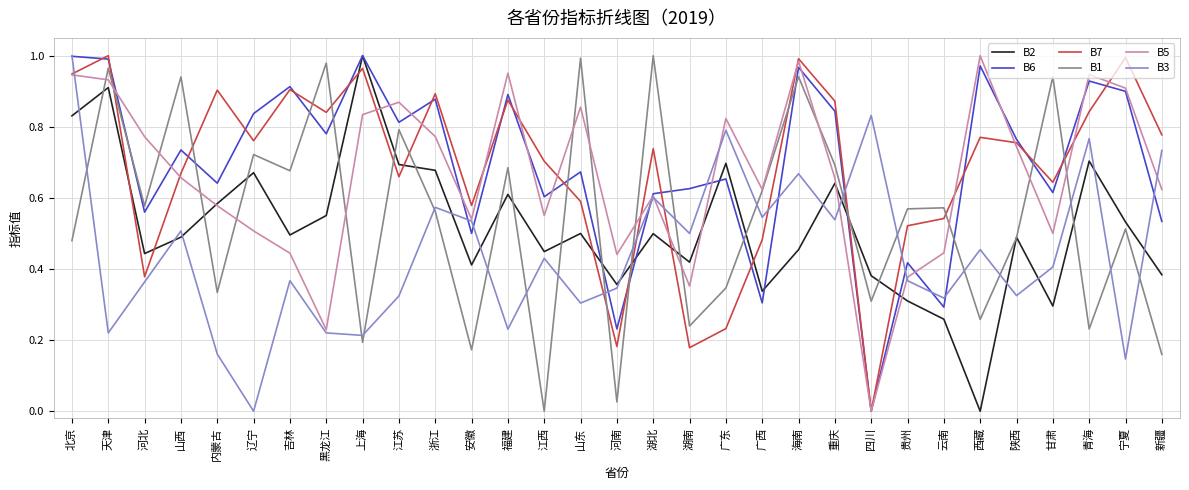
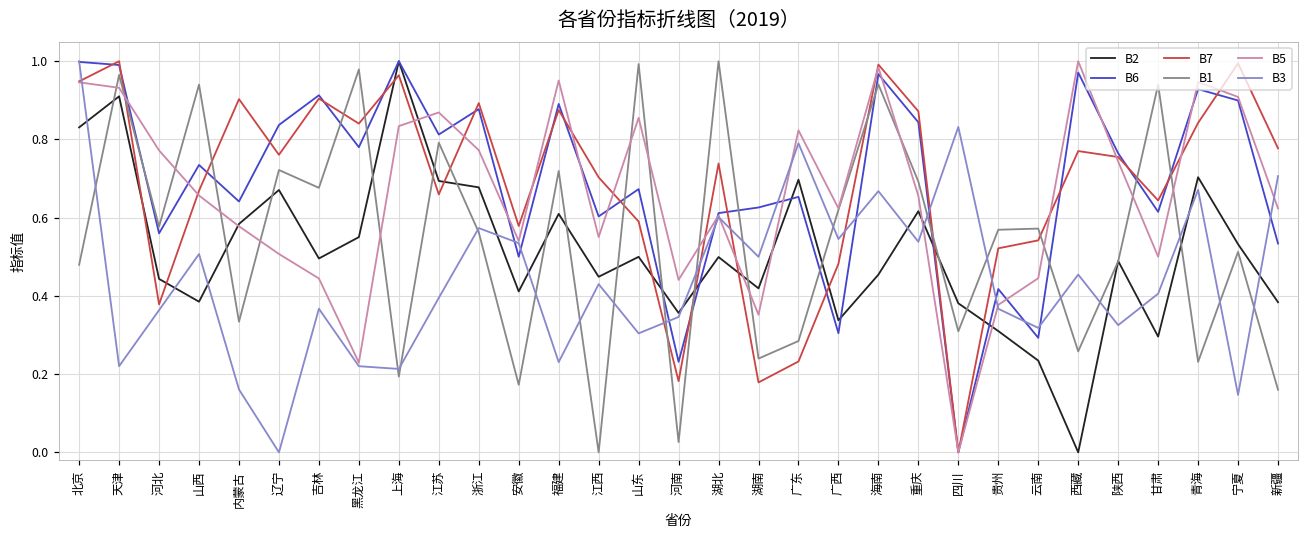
B2, 山西: 0.49 -> 0.39
B3, 江苏: 0.32 -> 0.40
B1, 福建: 0.68 -> 0.72
B1, 广东: 0.35 -> 0.28
B2, 重庆: 0.64 -> 0.62
B2, 云南: 0.26 -> 0.23
B3, 青海: 0.77 -> 0.67
B3, 新疆: 0.73 -> 0.71
